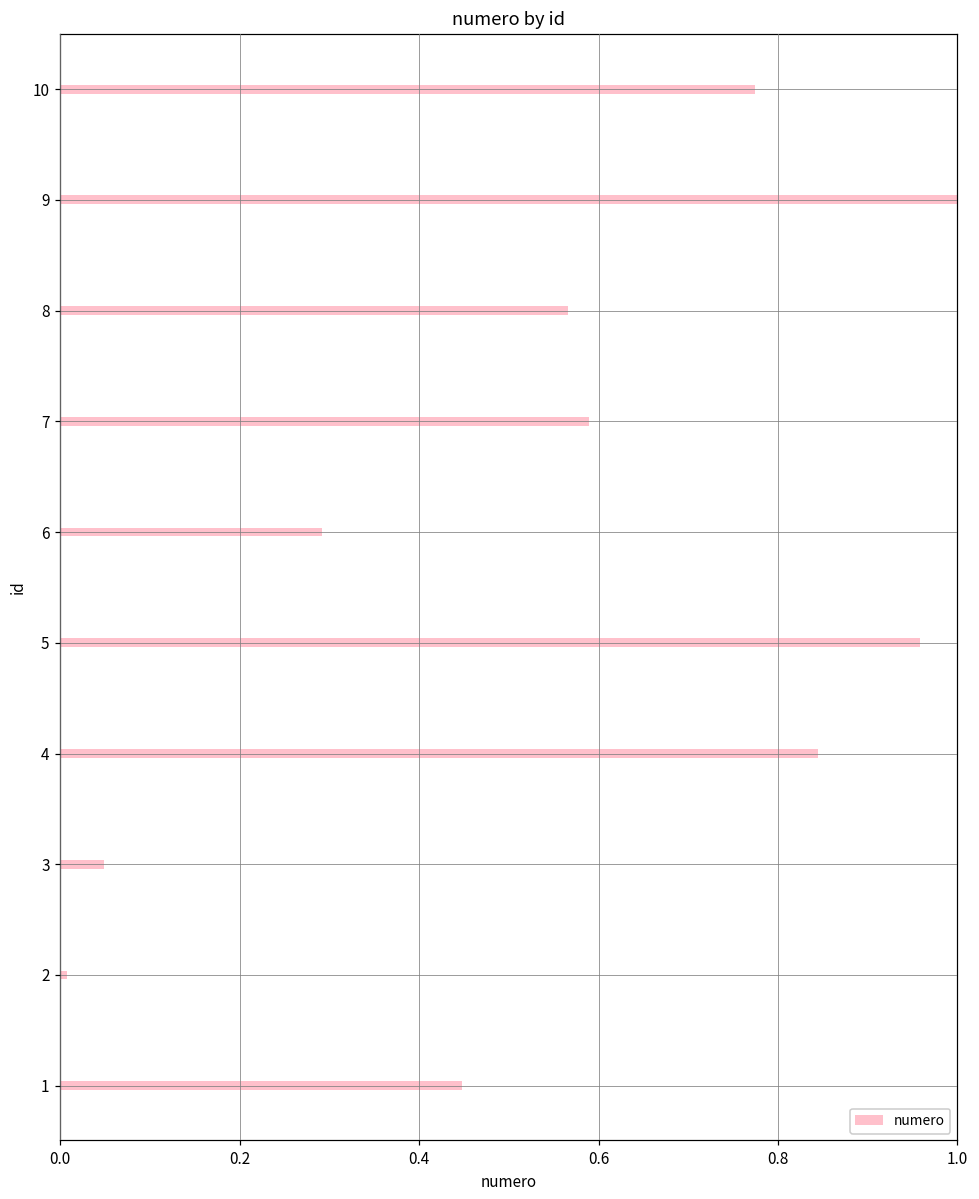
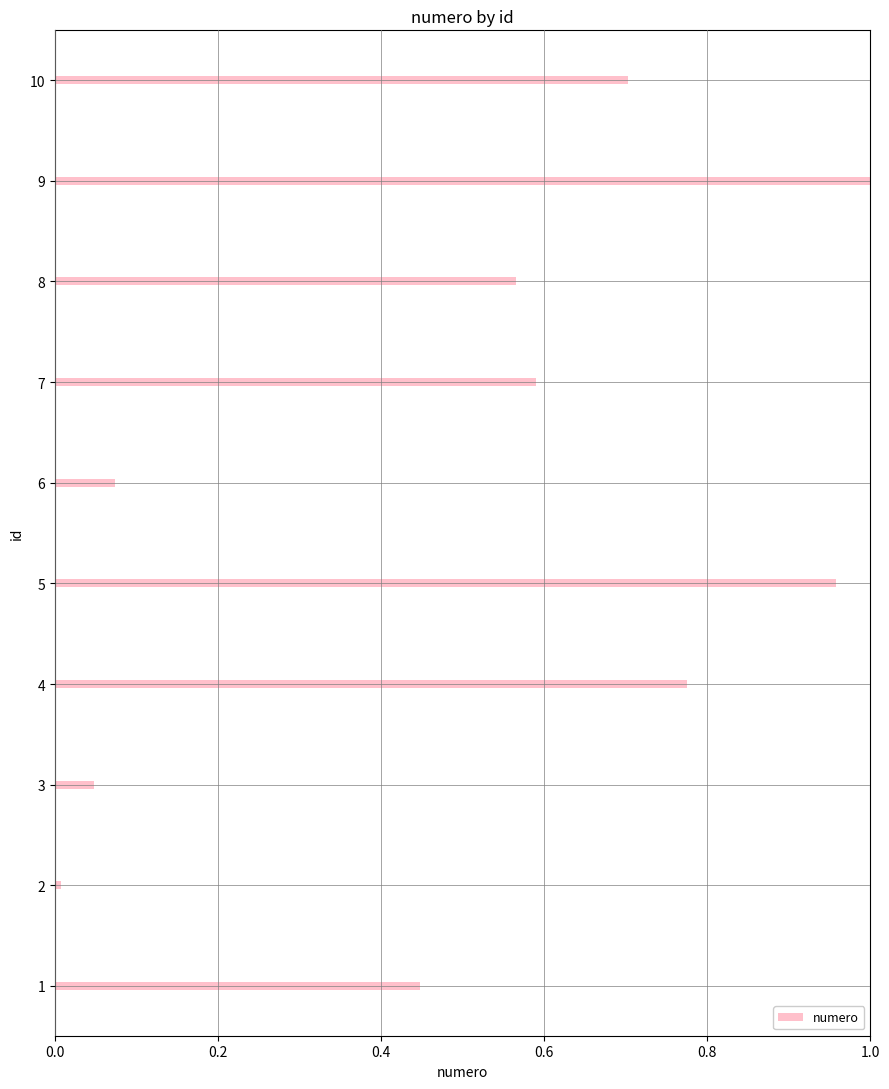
10: 0.77 -> 0.70
6: 0.29 -> 0.07
4: 0.84 -> 0.77
